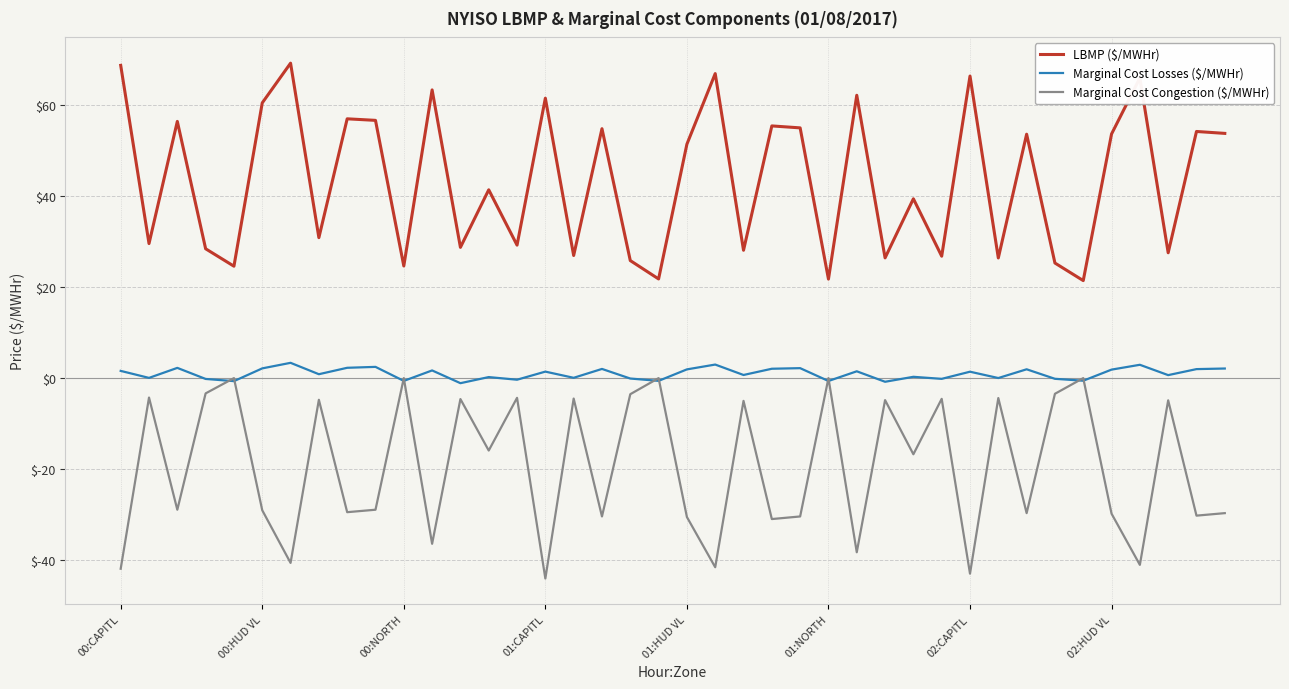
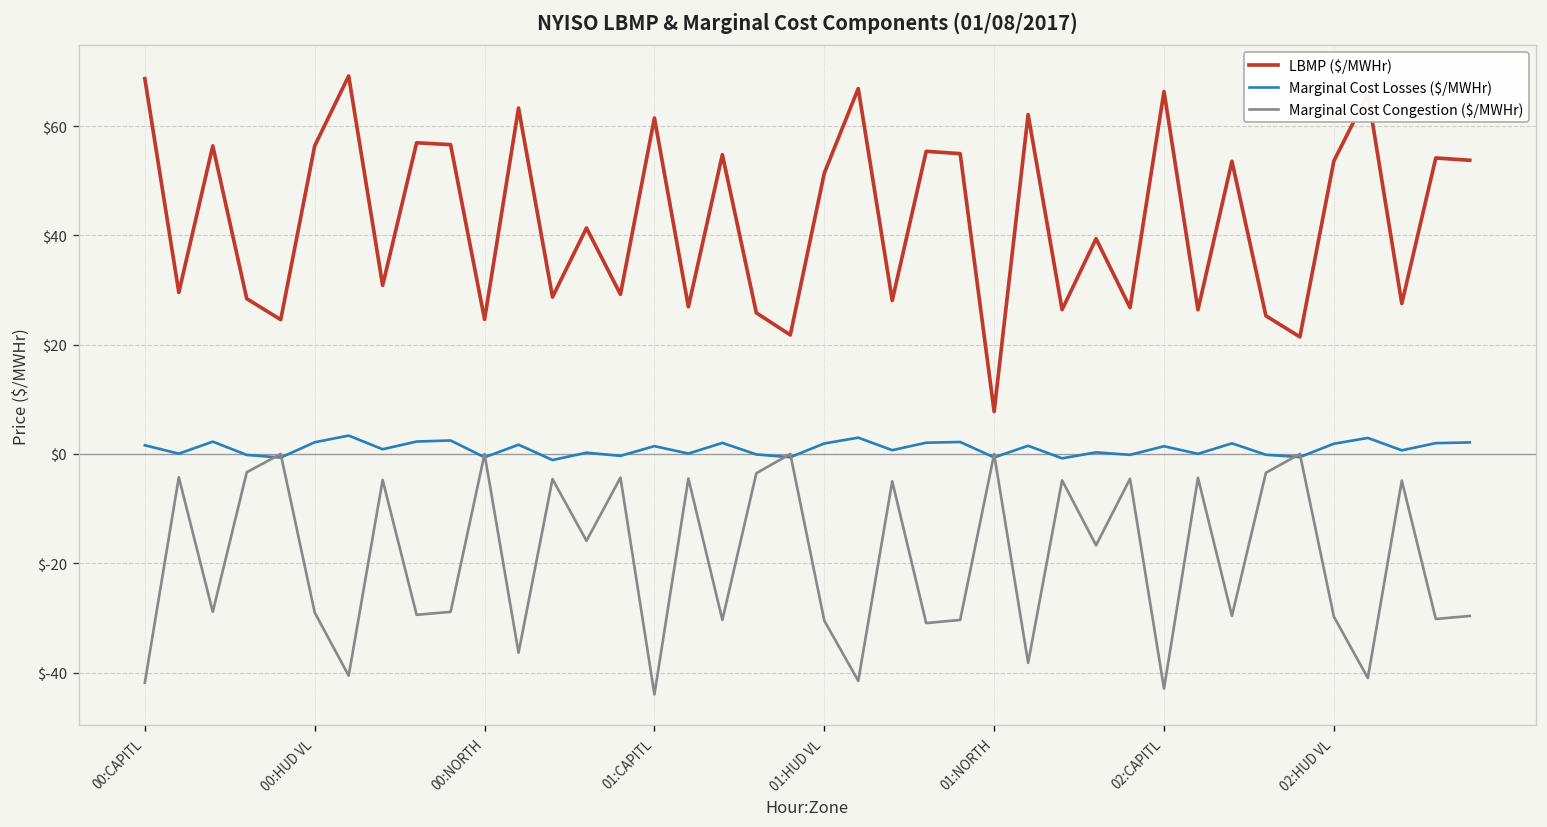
LBMP ($/MWHr), 00:HUD VL: $60 -> $56
LBMP ($/MWHr), 01:NORTH: $22 -> $8
